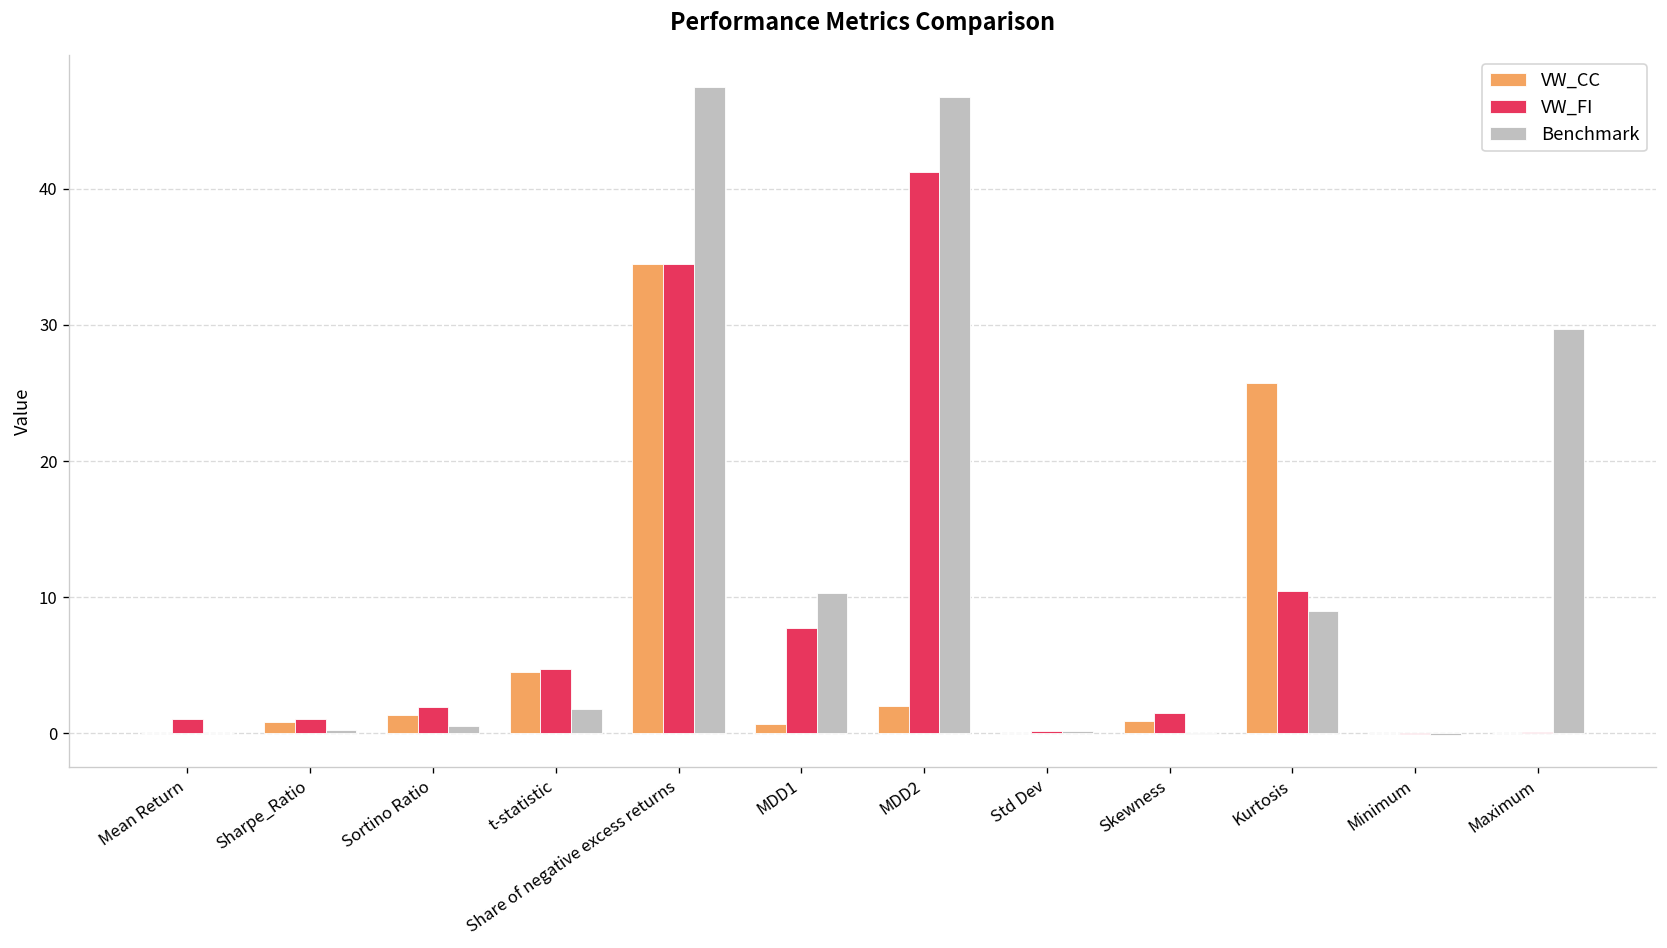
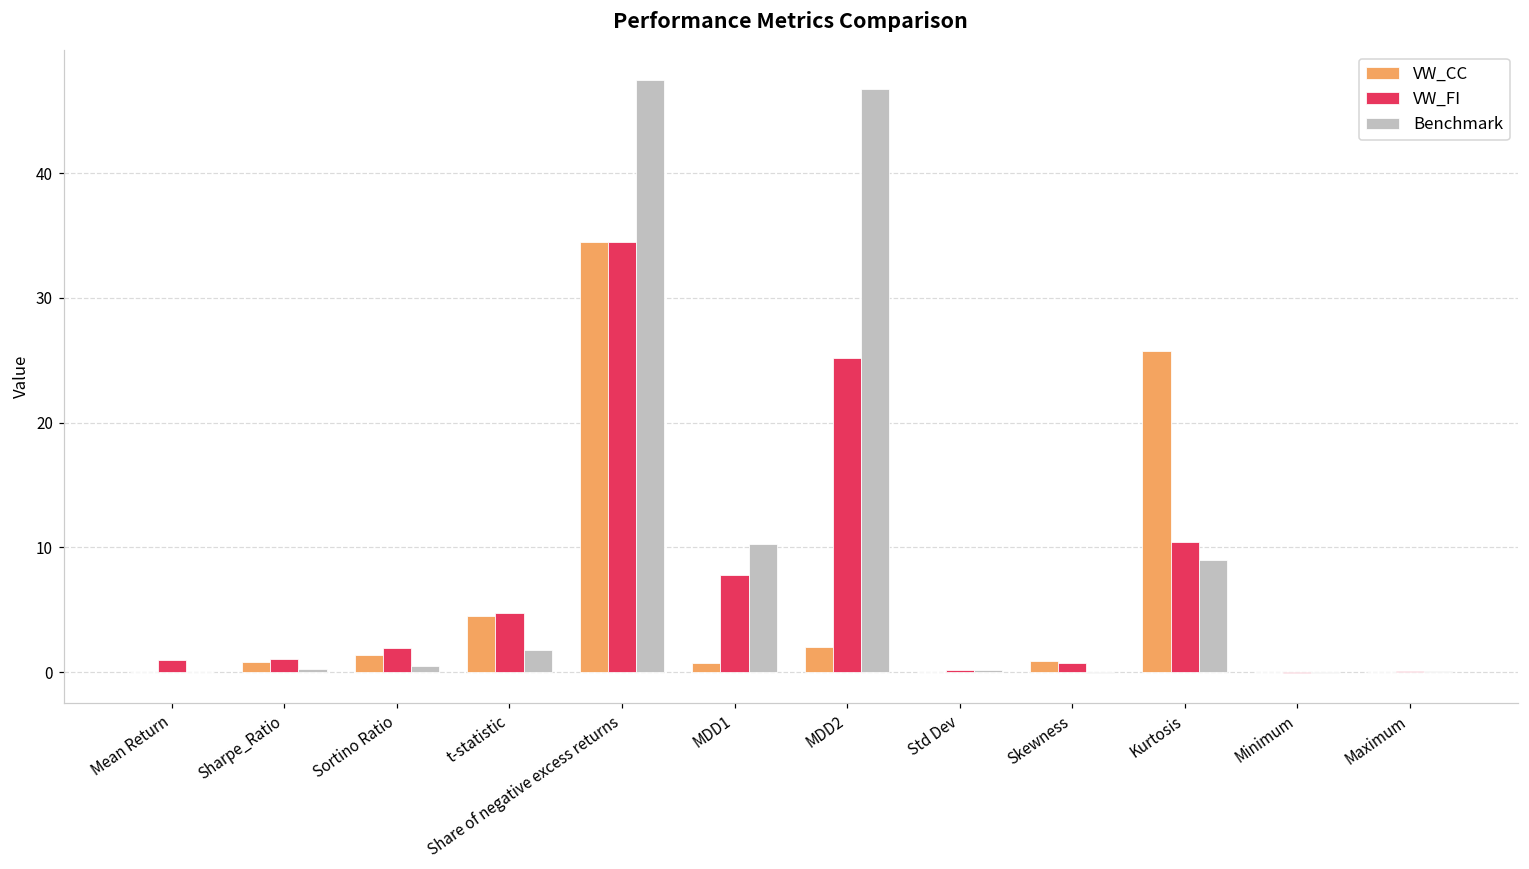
VW_FI, MDD2: 41.2 -> 25.2
VW_FI, Skewness: 1.5 -> 0.8
Benchmark, Maximum: 29.7 -> 0.1
